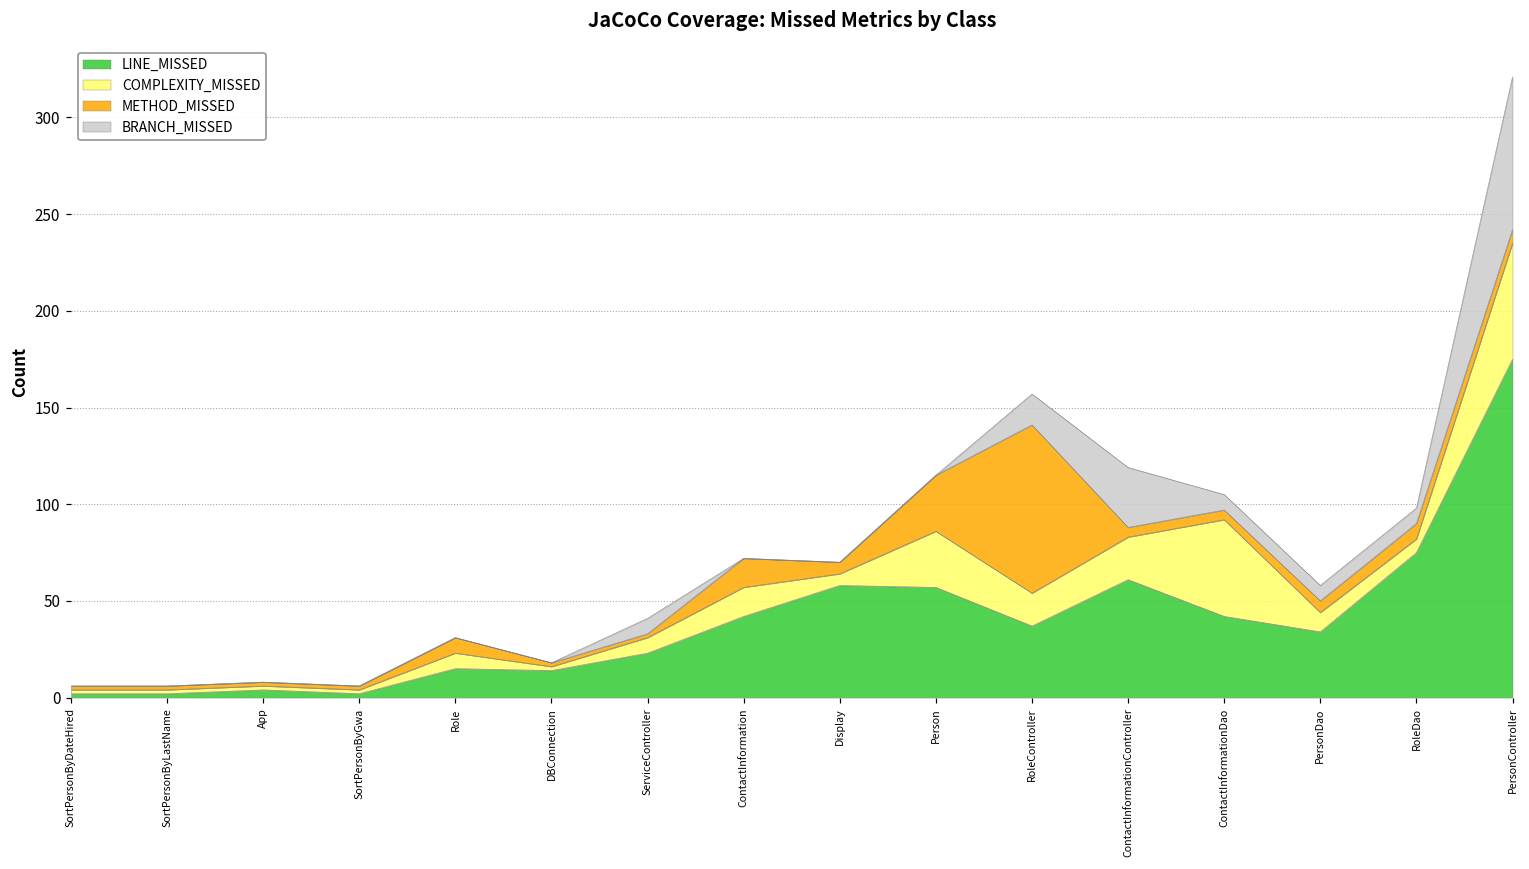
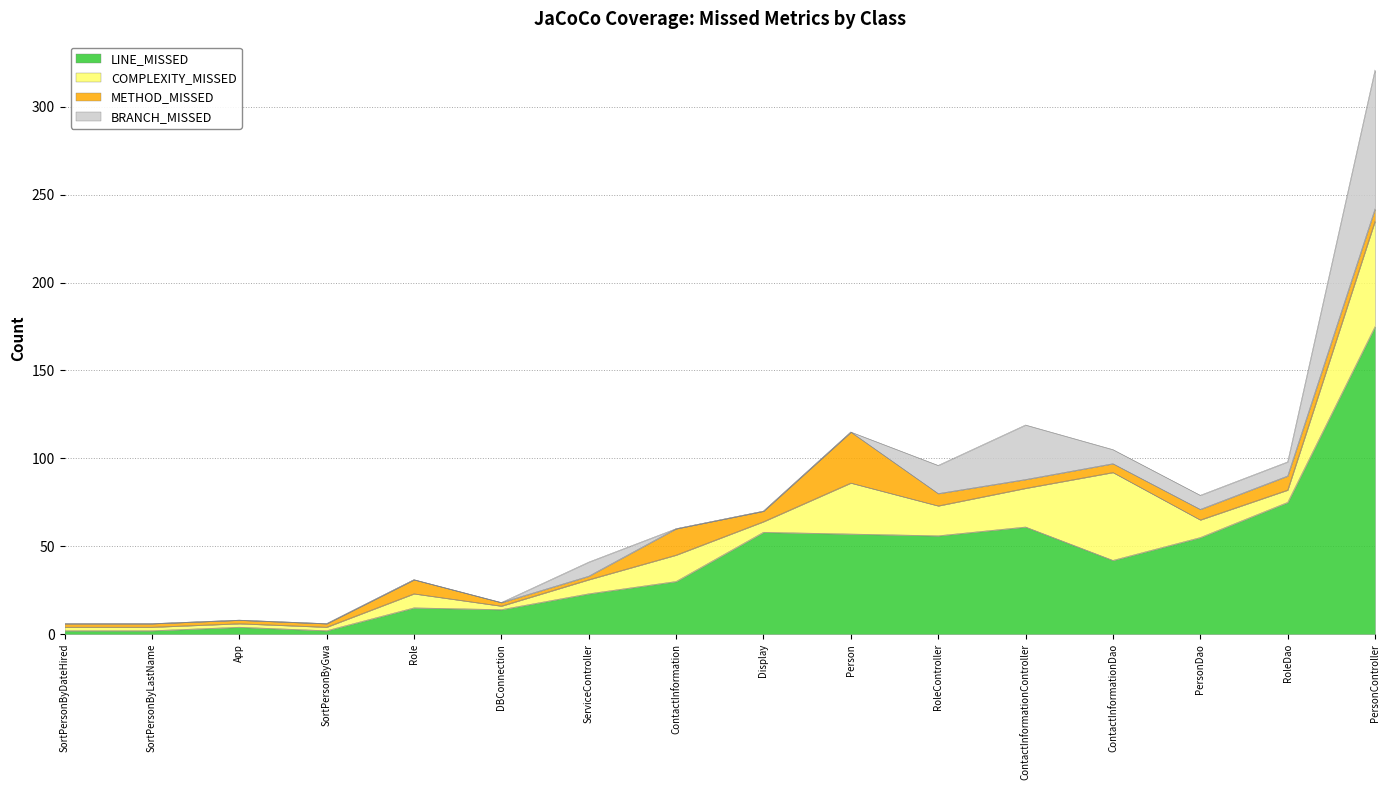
LINE_MISSED, ContactInformation: 42 -> 30
LINE_MISSED, RoleController: 37 -> 56
METHOD_MISSED, RoleController: 87 -> 7
LINE_MISSED, PersonDao: 34 -> 55
